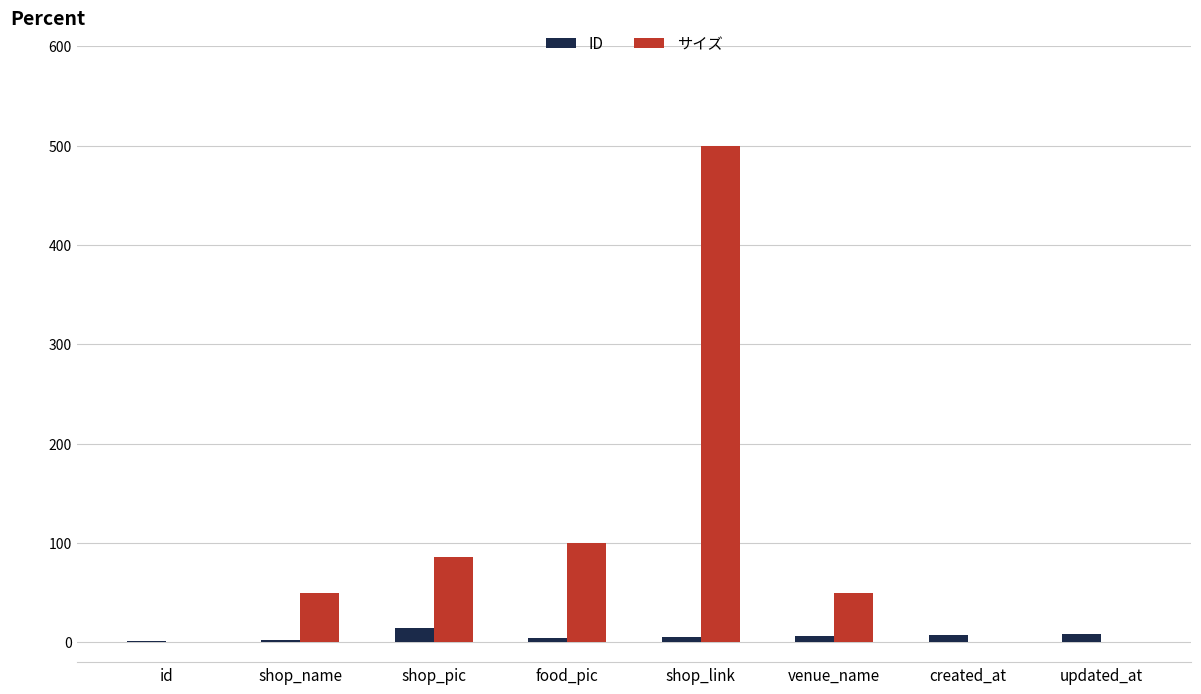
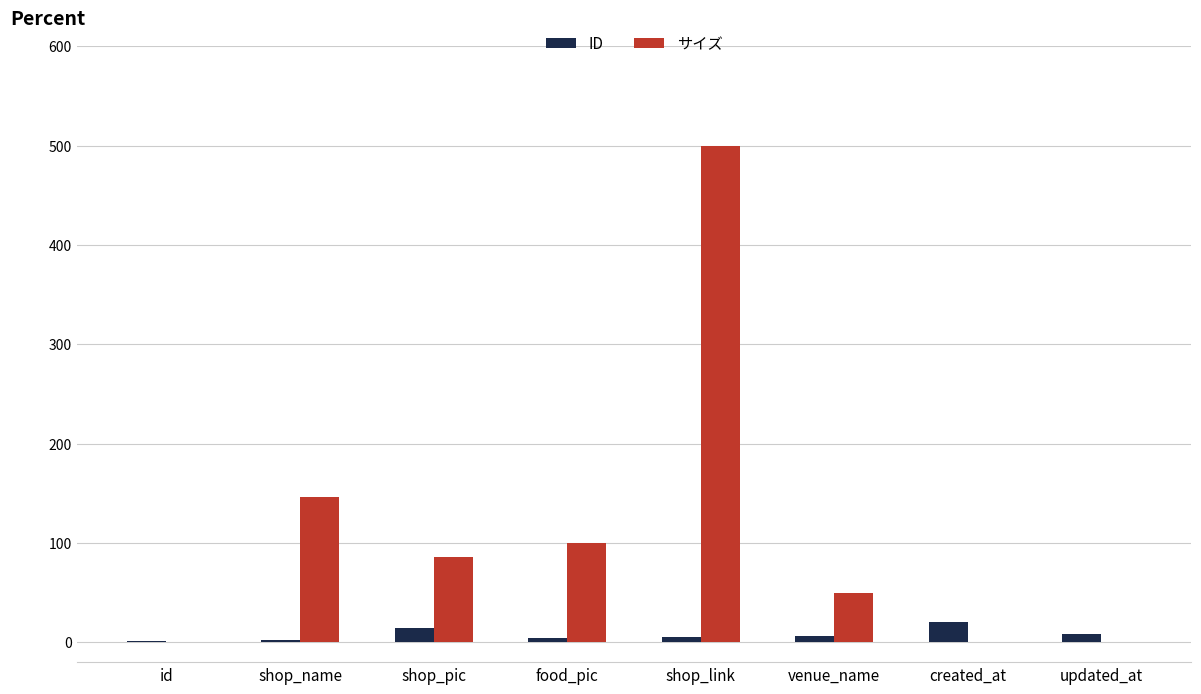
サイズ, shop_name: 50 -> 150
ID, created_at: 10 -> 20
